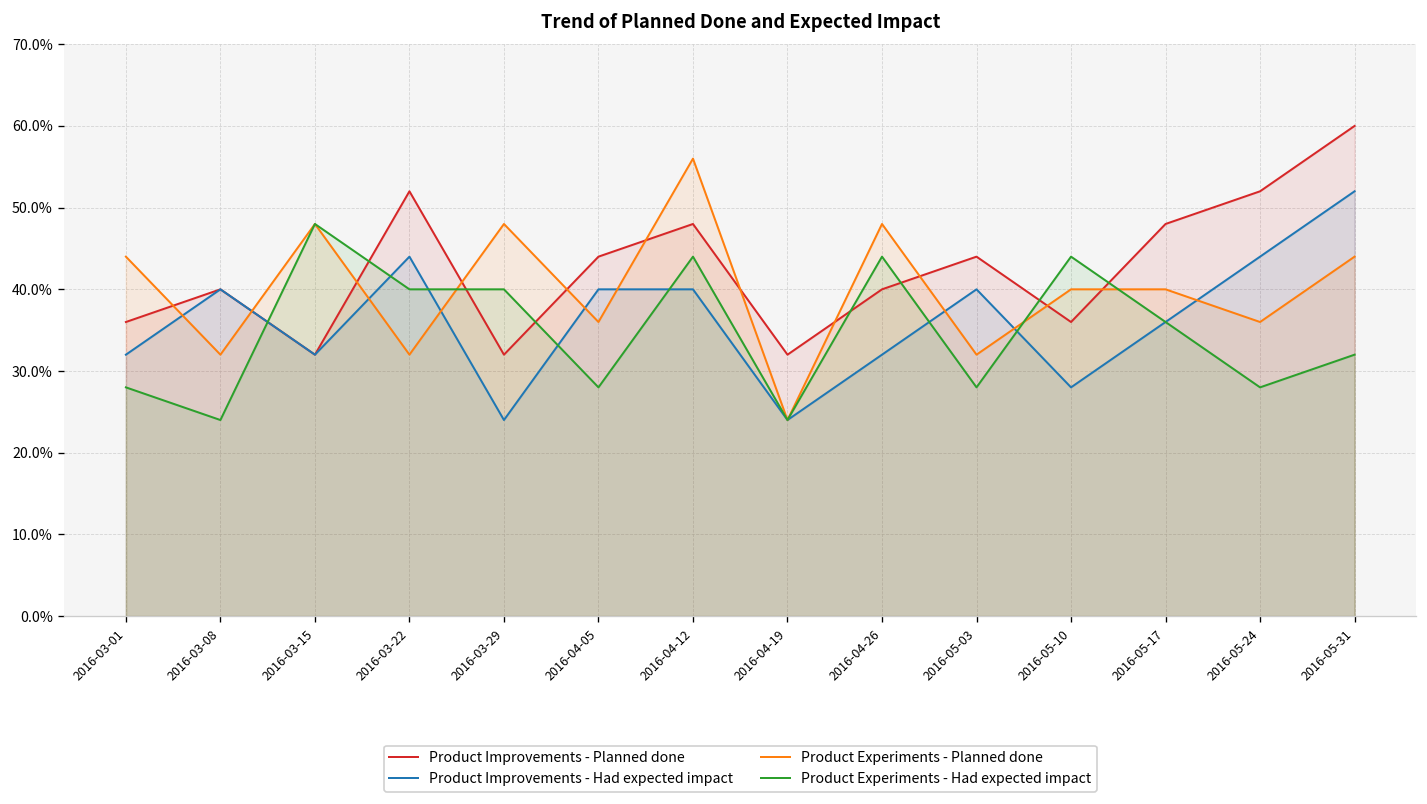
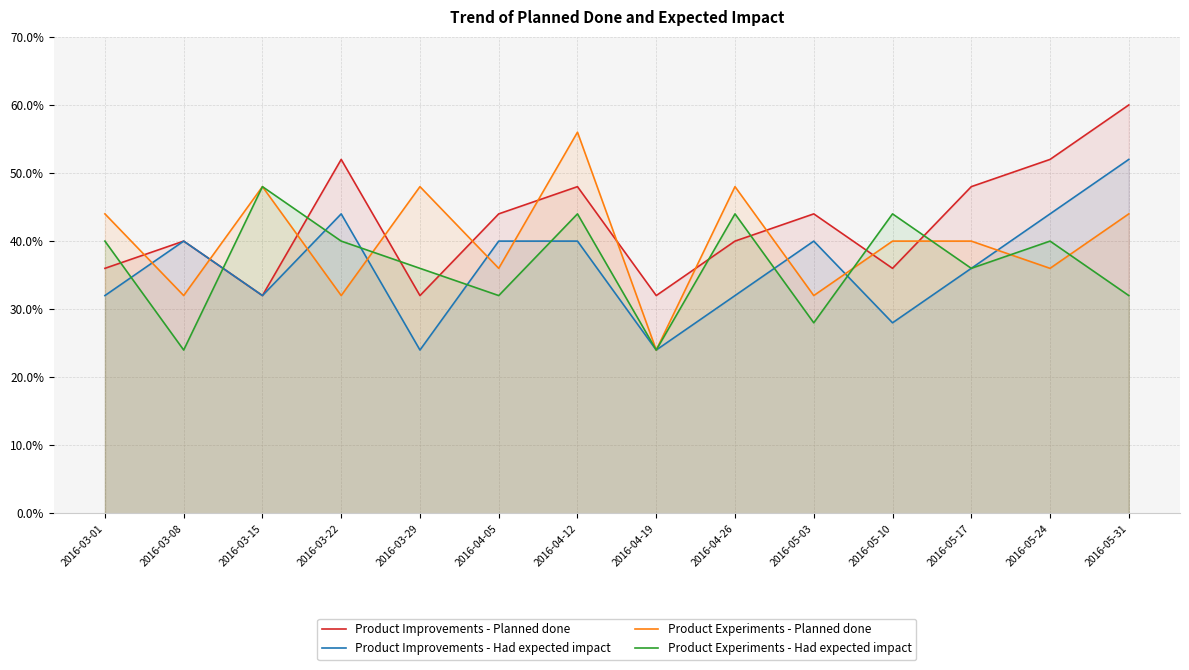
Product Experiments - Had expected impact, 2016-03-01: 28% -> 40%
Product Experiments - Had expected impact, 2016-03-29: 40% -> 36%
Product Experiments - Had expected impact, 2016-04-05: 28% -> 32%
Product Experiments - Had expected impact, 2016-05-24: 28% -> 40%
